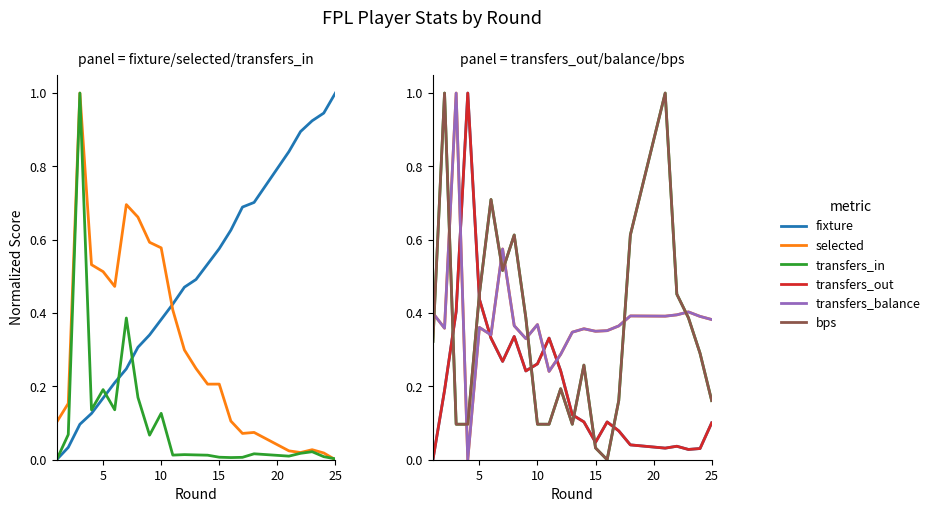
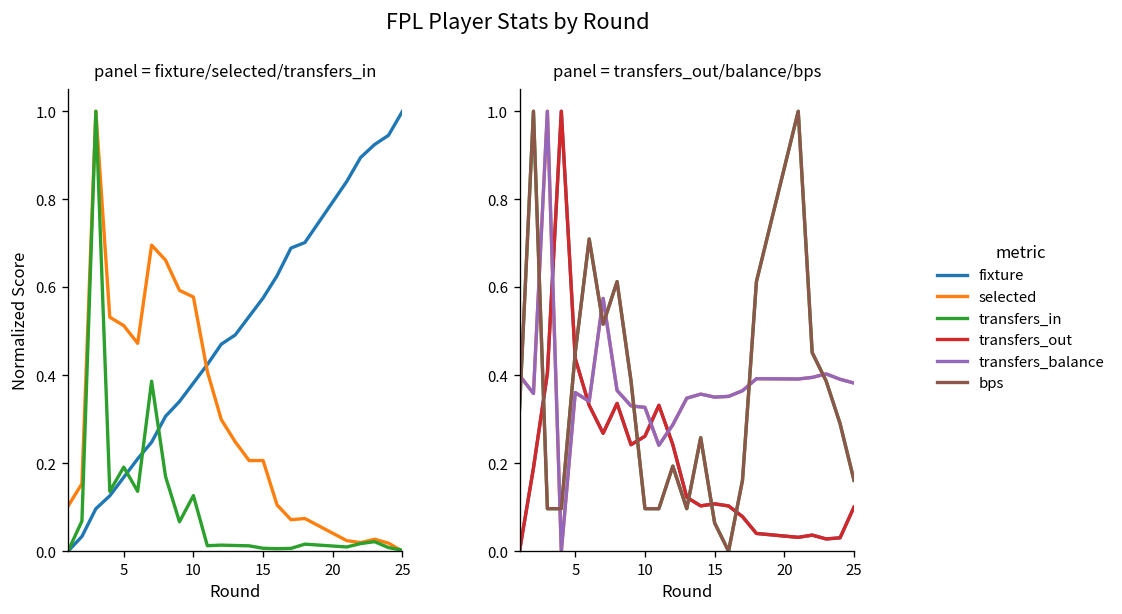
panel = transfers_out/balance/bps, transfers_balance, 10: 0.37 -> 0.33
panel = transfers_out/balance/bps, transfers_out, 15: 0.05 -> 0.11
panel = transfers_out/balance/bps, bps, 15: 0.03 -> 0.06
